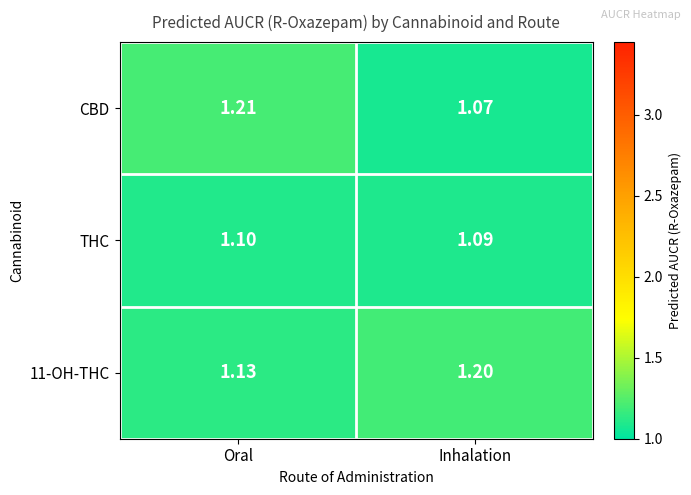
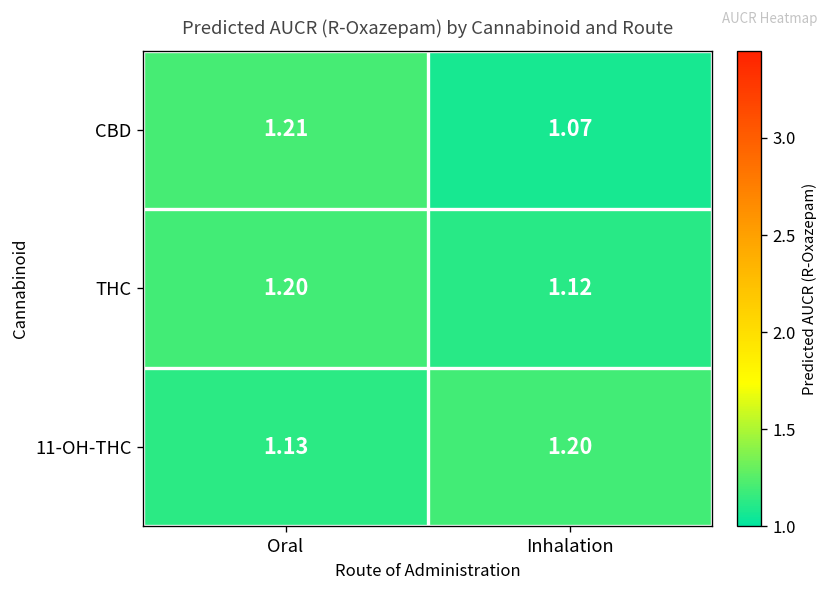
THC, Oral: 1.10 -> 1.20
THC, Inhalation: 1.09 -> 1.12
